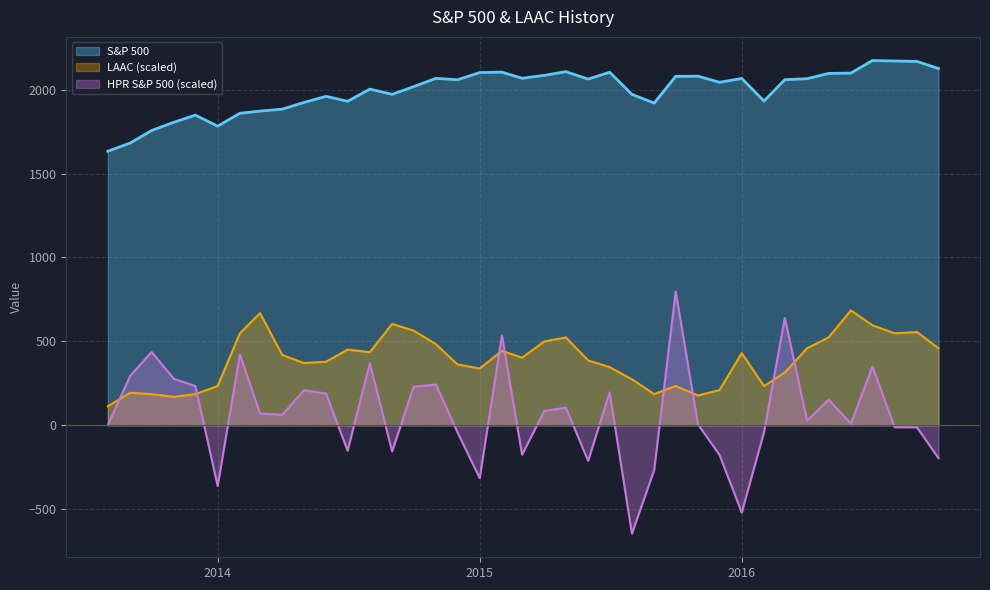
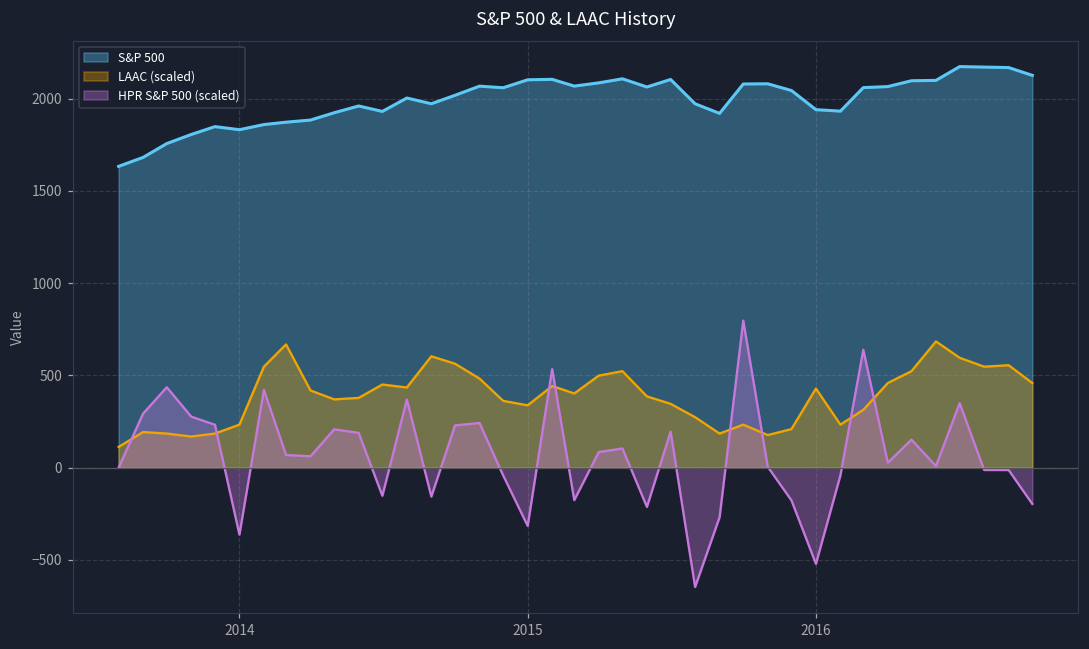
S&P 500, 2014: 1780 -> 1830
S&P 500, 2016: 2070 -> 1940
